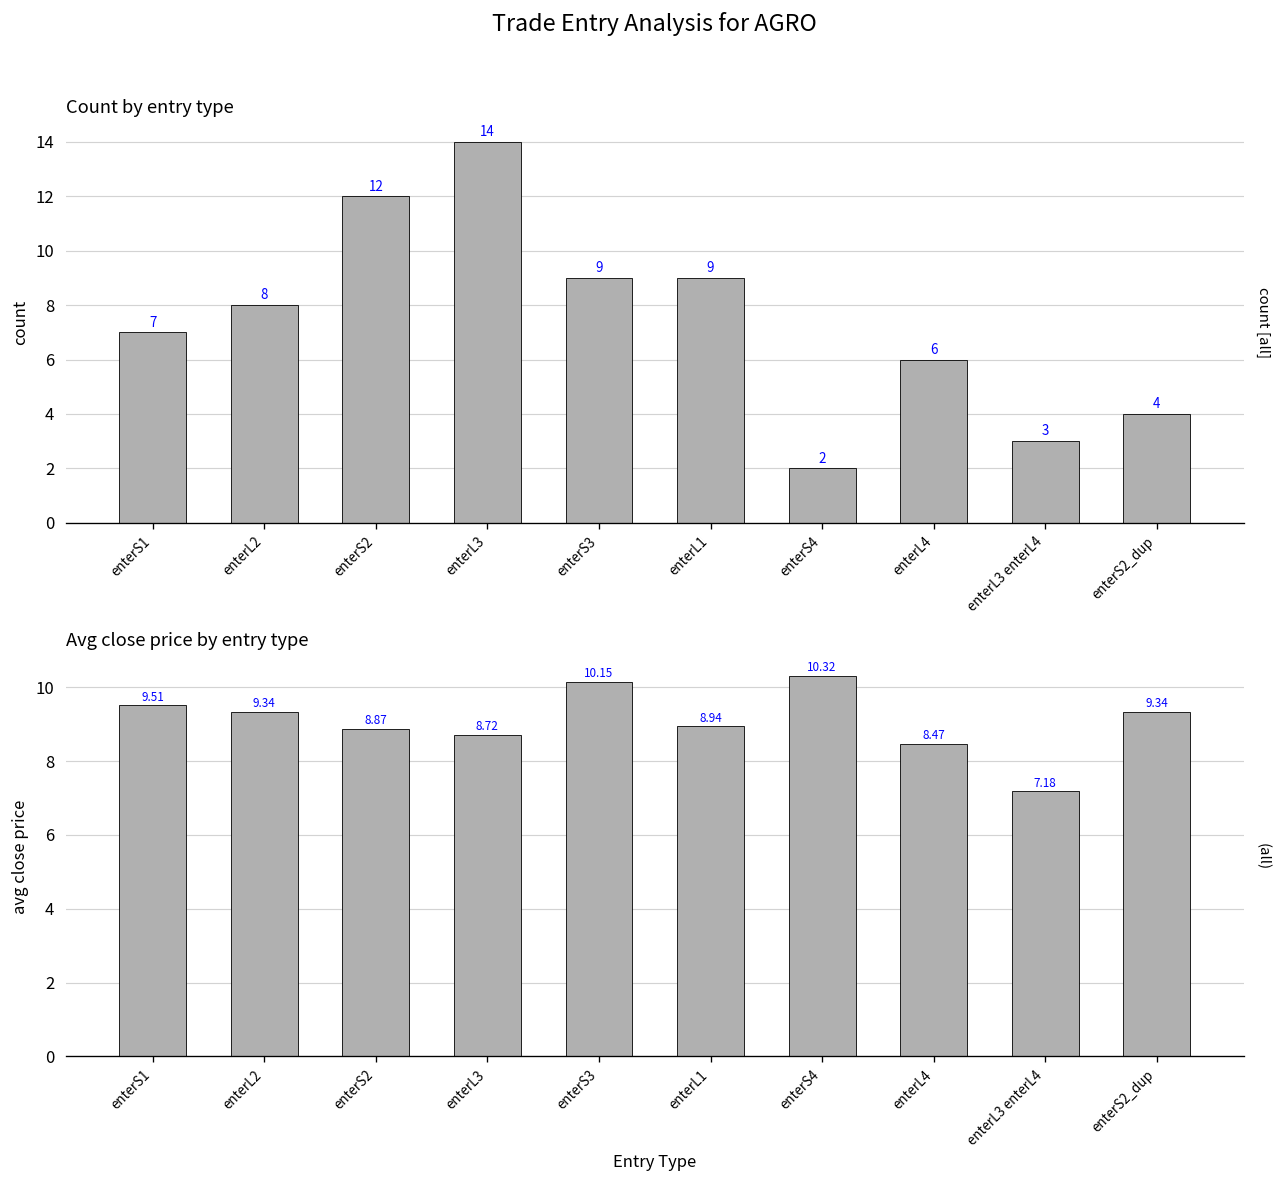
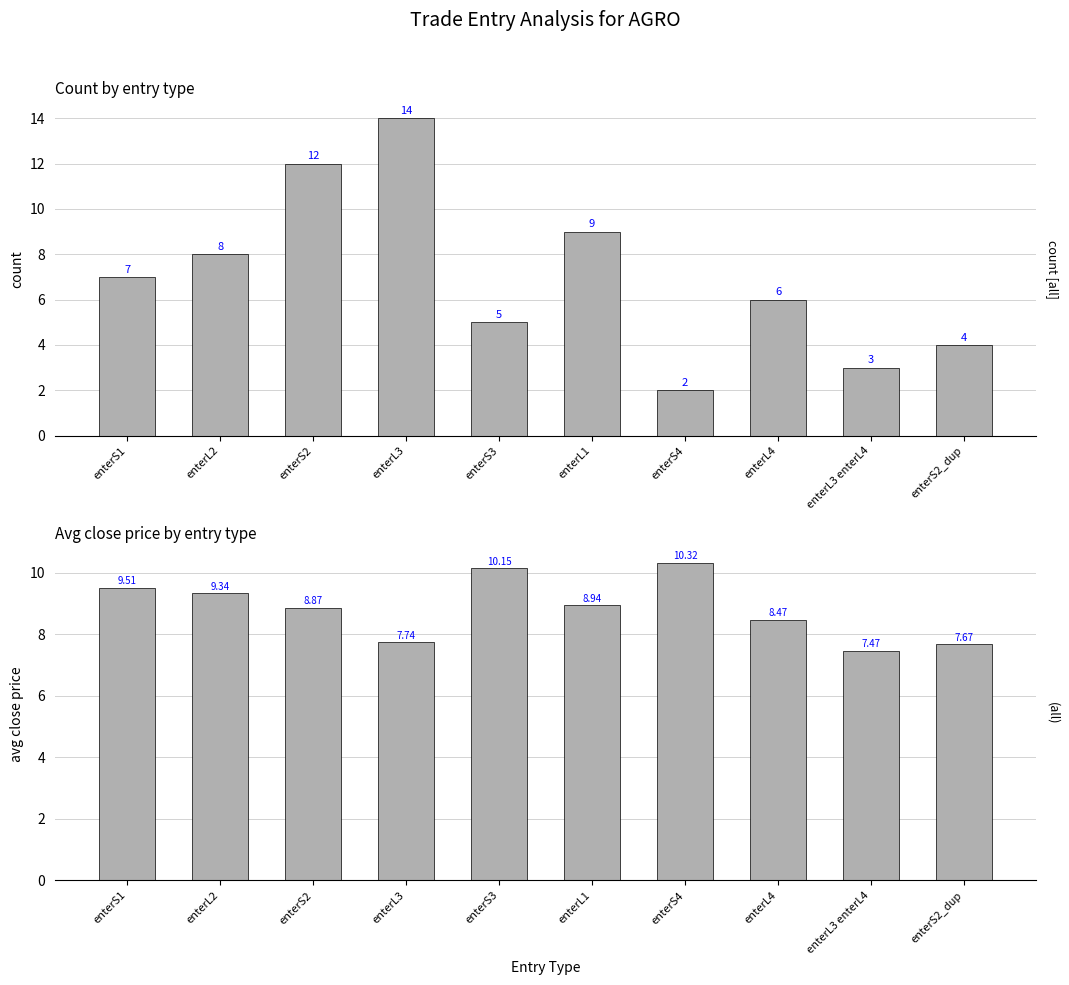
Count by entry type, enterS3: 9 -> 5
Avg close price by entry type, enterL3: 8.72 -> 7.74
Avg close price by entry type, enterL3 enterL4: 7.18 -> 7.47
Avg close price by entry type, enterS2_dup: 9.34 -> 7.67
